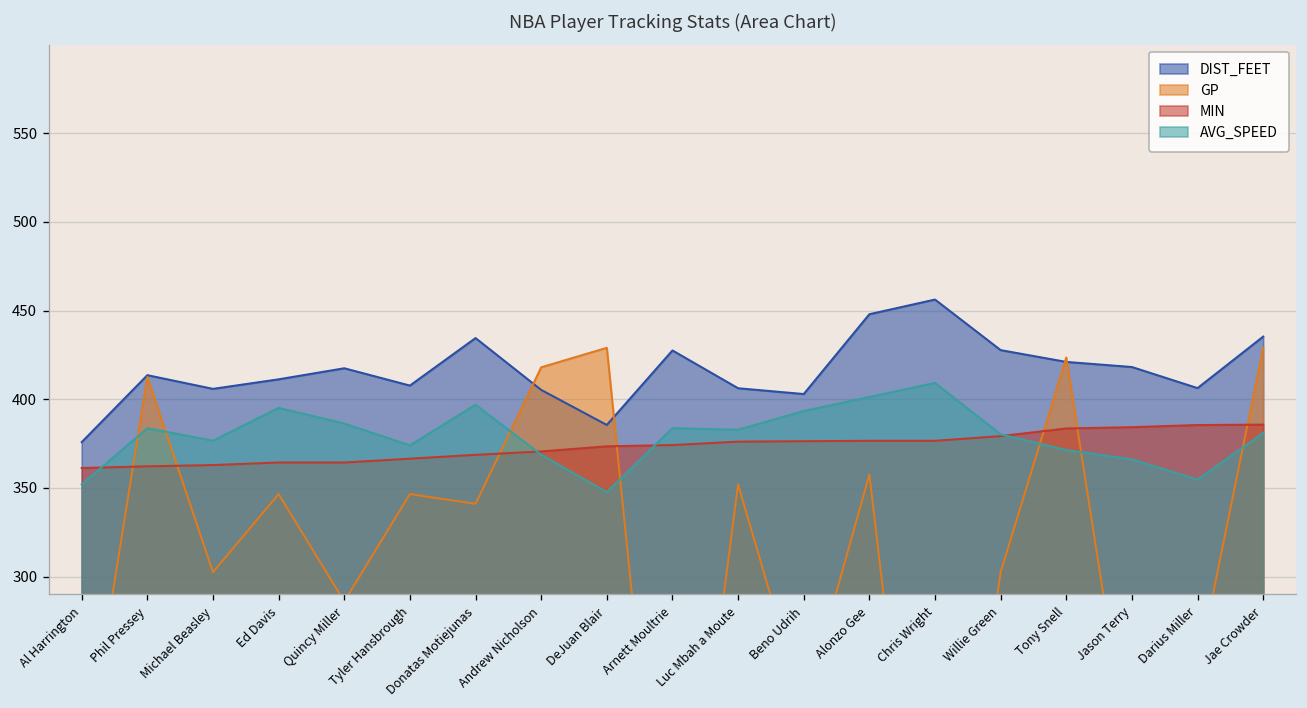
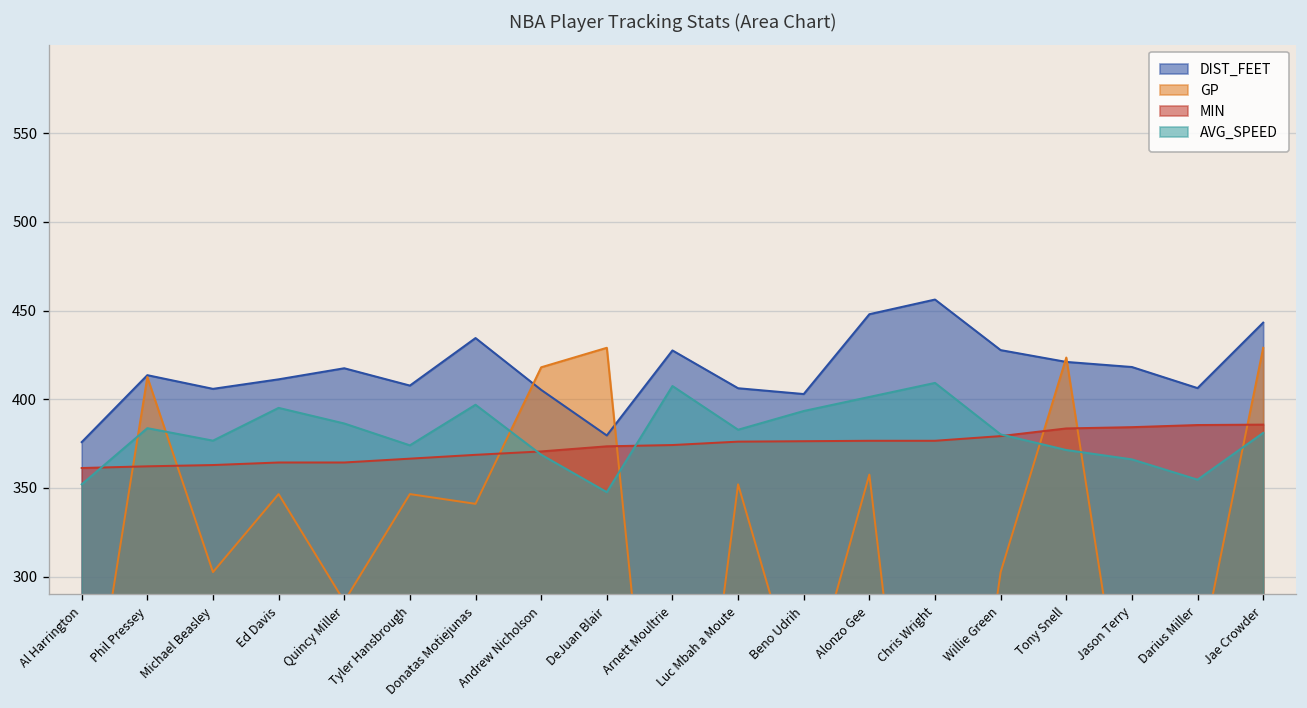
DIST_FEET, DeJuan Blair: 385 -> 380
AVG_SPEED, Arnett Moultrie: 384 -> 407
DIST_FEET, Jae Crowder: 435 -> 443
